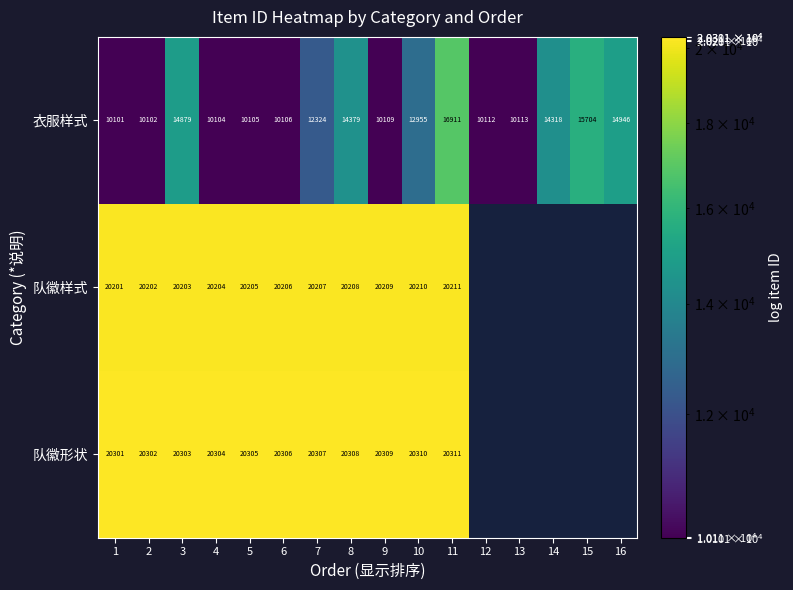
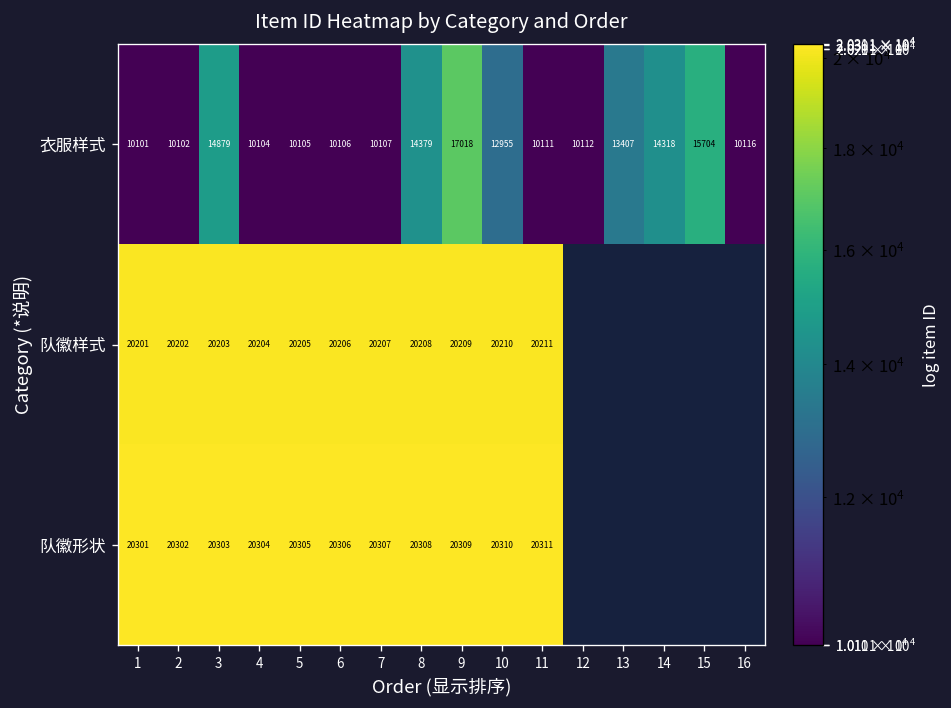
衣服样式, 7: 12324 -> 10107
衣服样式, 9: 10109 -> 17018
衣服样式, 11: 16911 -> 10111
衣服样式, 13: 10113 -> 13407
衣服样式, 16: 14946 -> 10116
